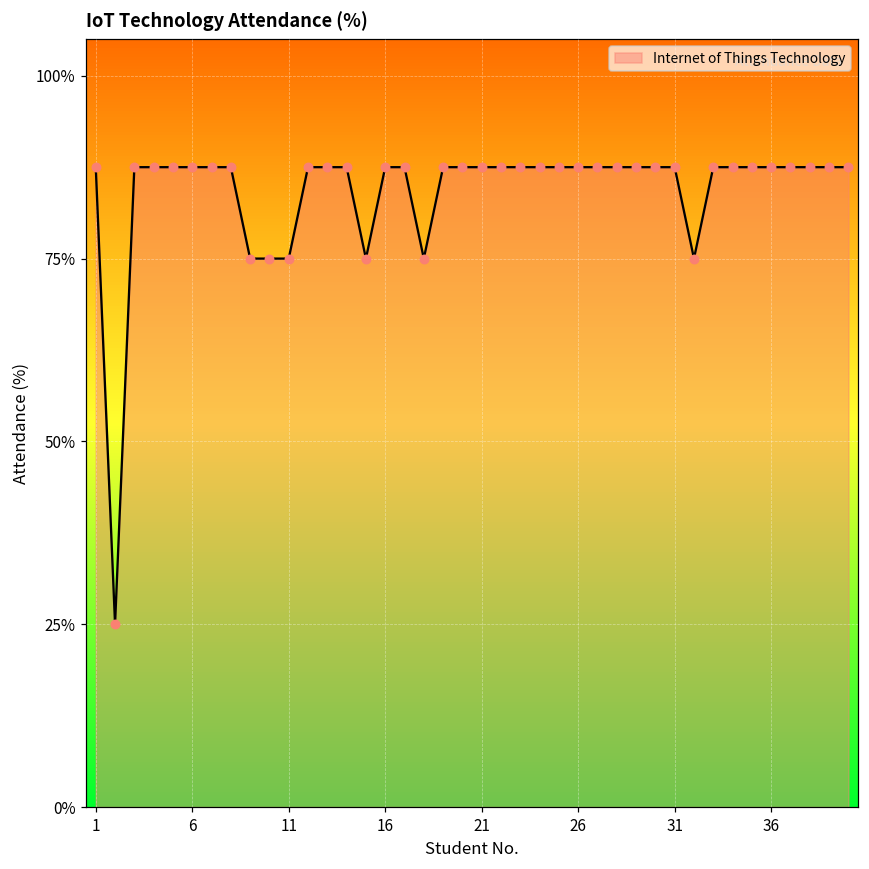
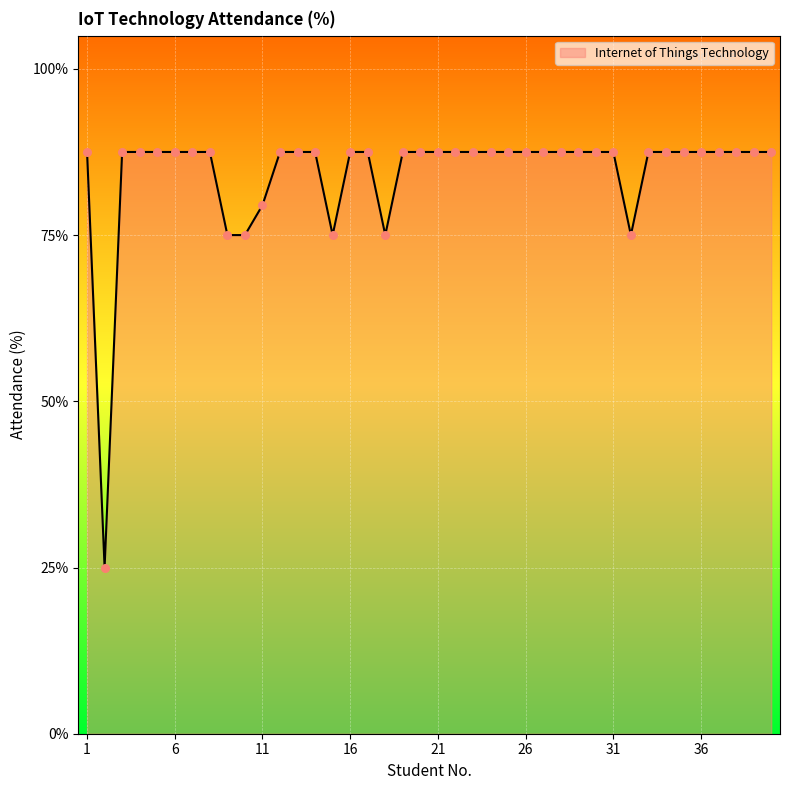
11: 75% -> 80%
